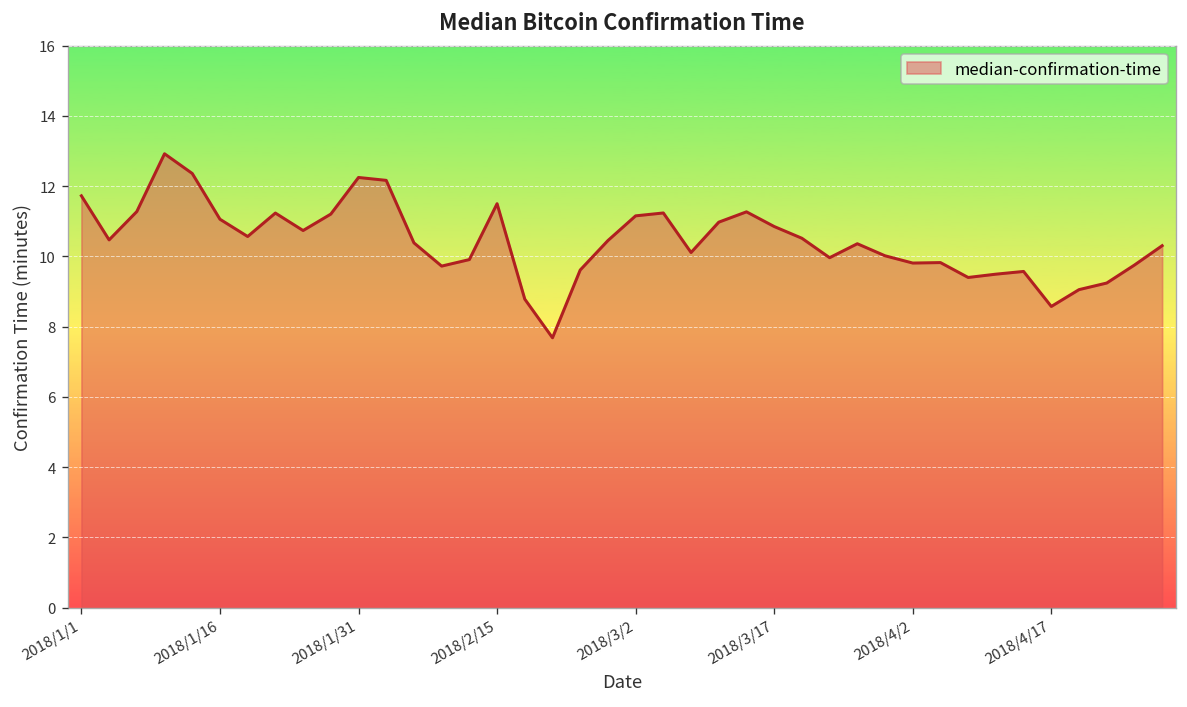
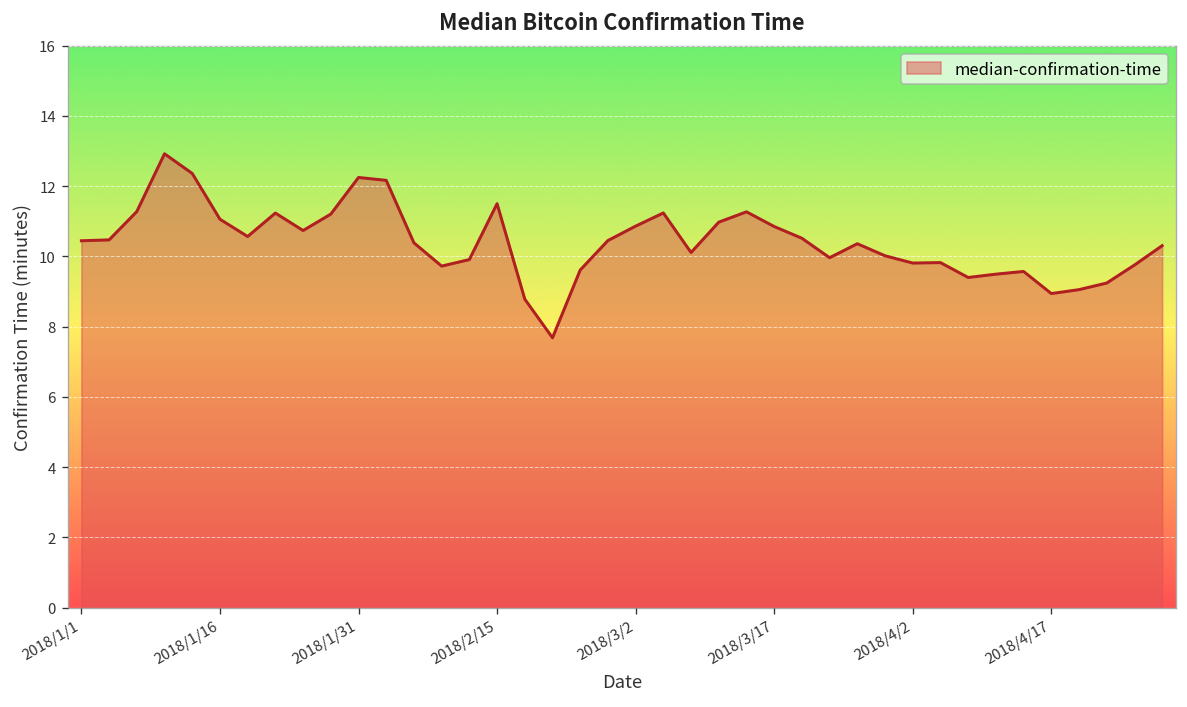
2018/1/1: 11.7 -> 10.4
2018/3/2: 11.2 -> 10.9
2018/4/17: 8.6 -> 8.9
